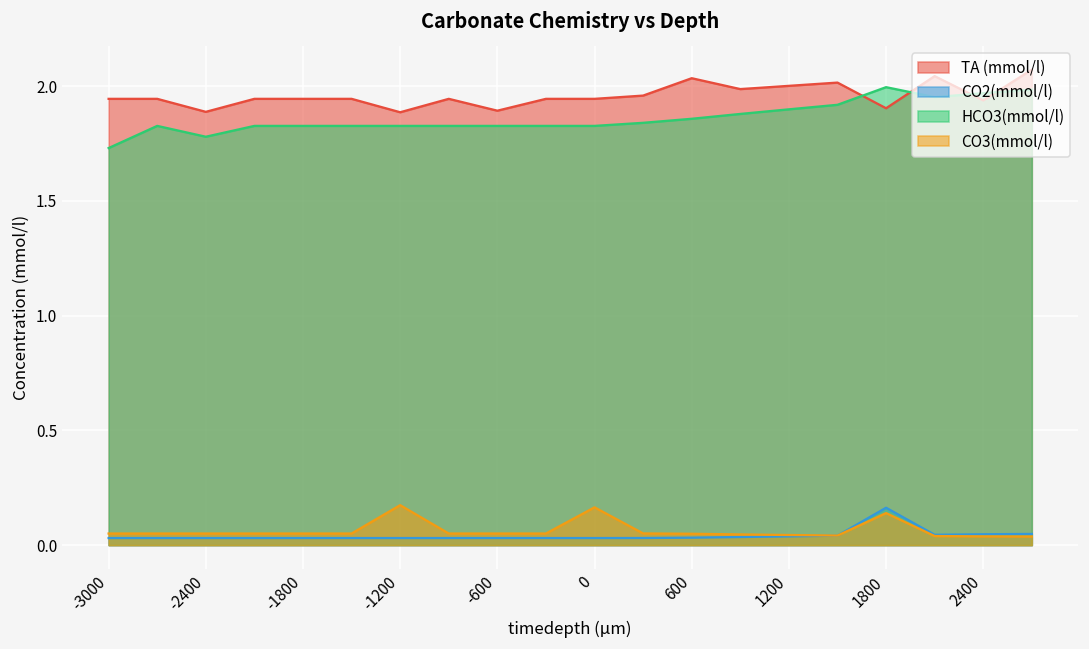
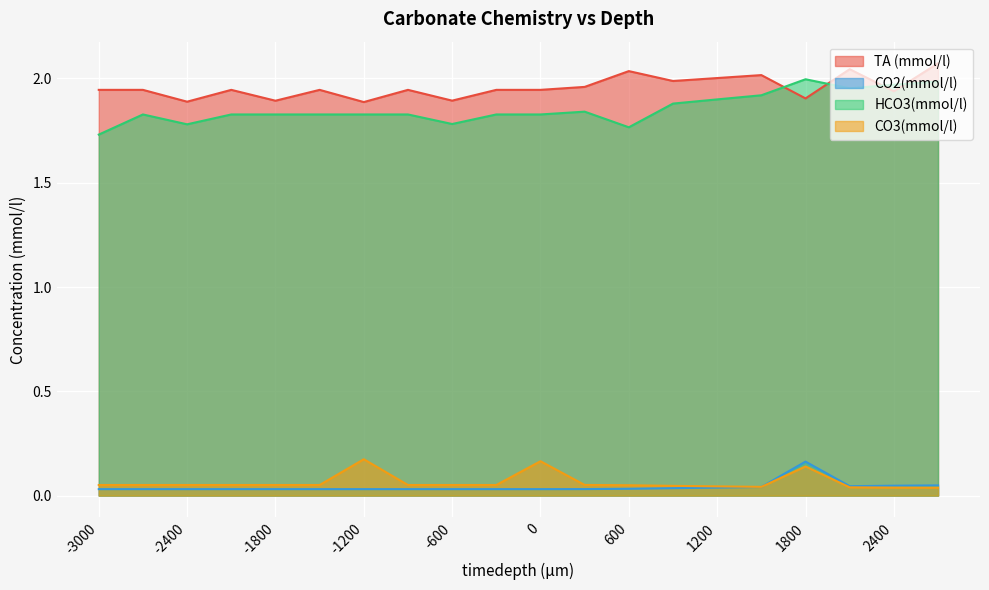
TA (mmol/l), -1800: 1.95 -> 1.89
HCO3(mmol/l), -600: 1.83 -> 1.78
HCO3(mmol/l), 600: 1.86 -> 1.77
